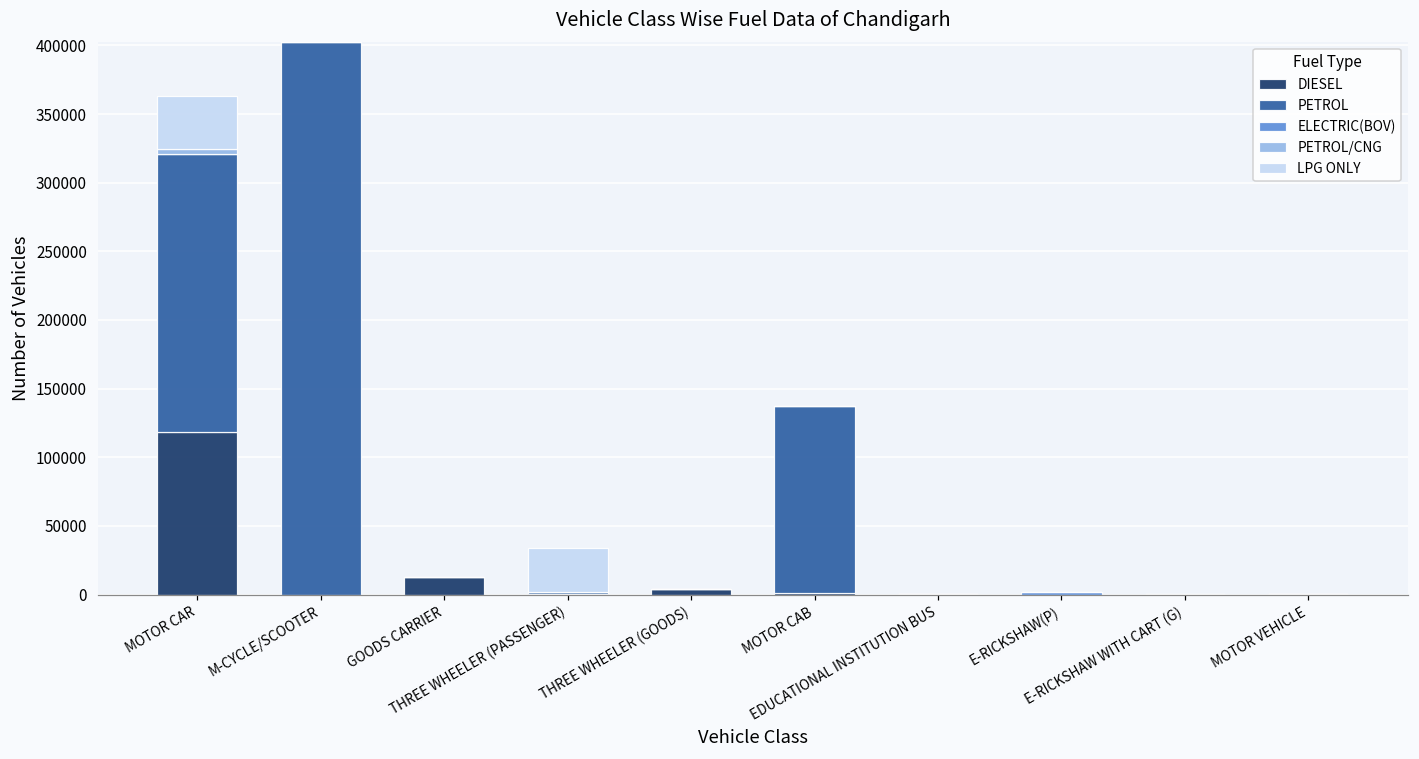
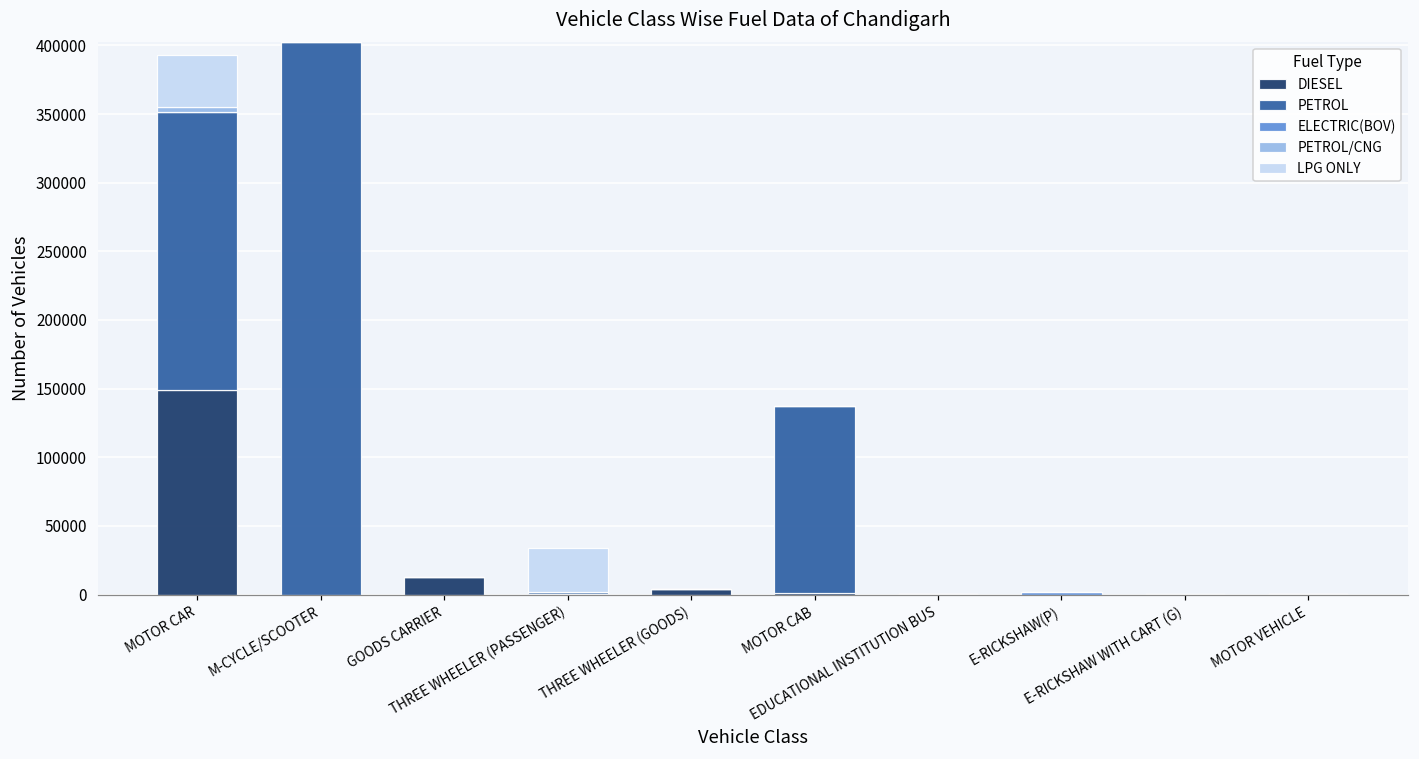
DIESEL, MOTOR CAR: 119000 -> 149000
